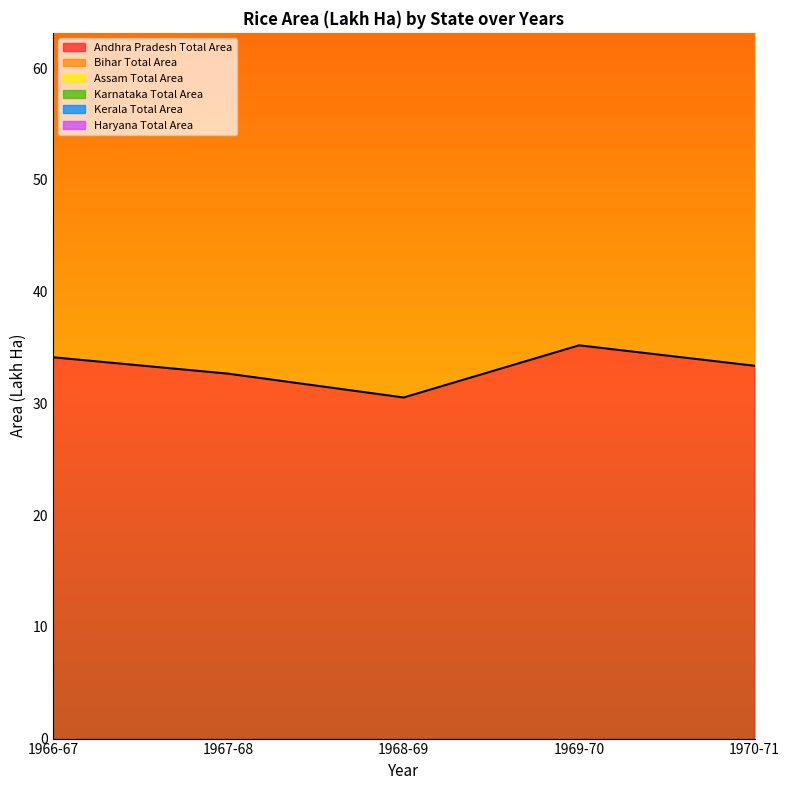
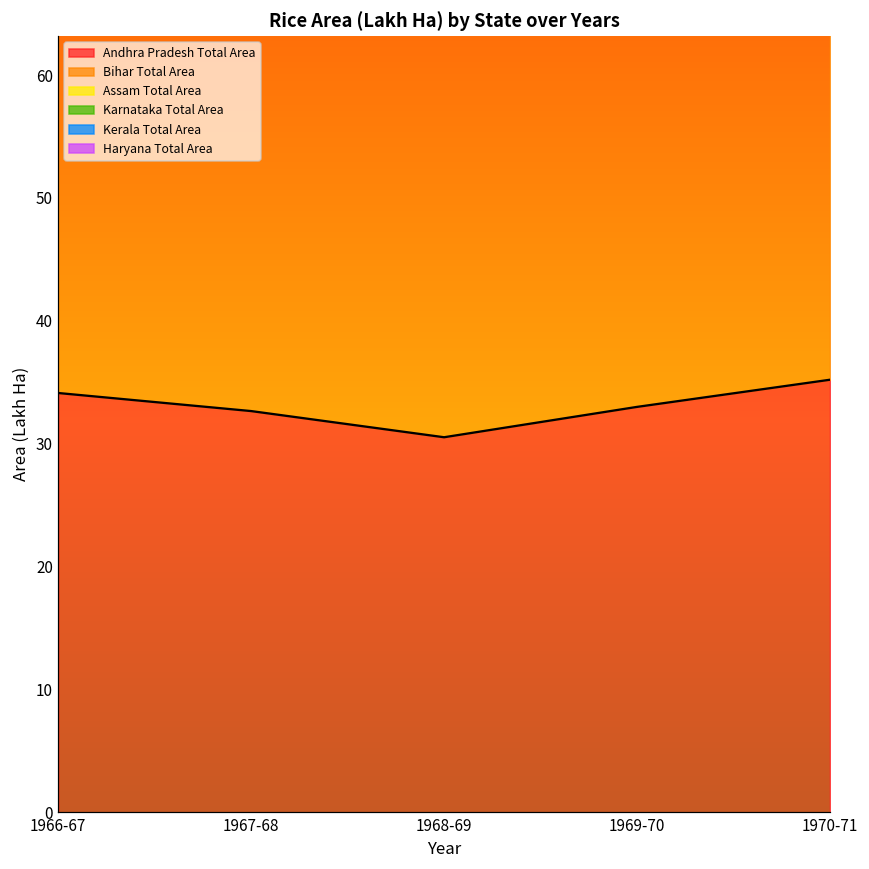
Andhra Pradesh Total Area, 1969-70: 35.2 -> 33.0
Andhra Pradesh Total Area, 1970-71: 33.4 -> 35.2
